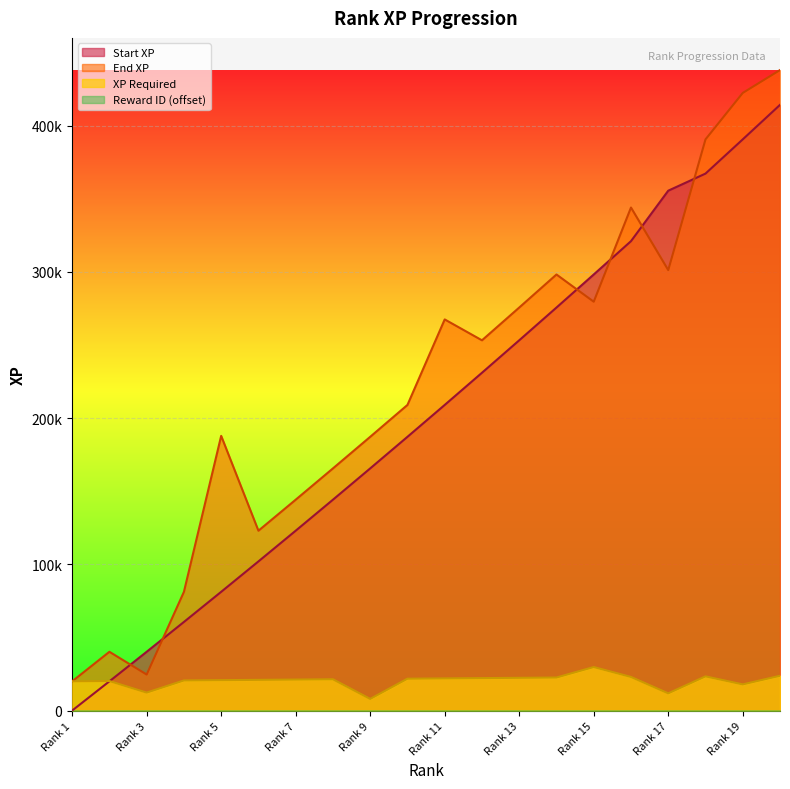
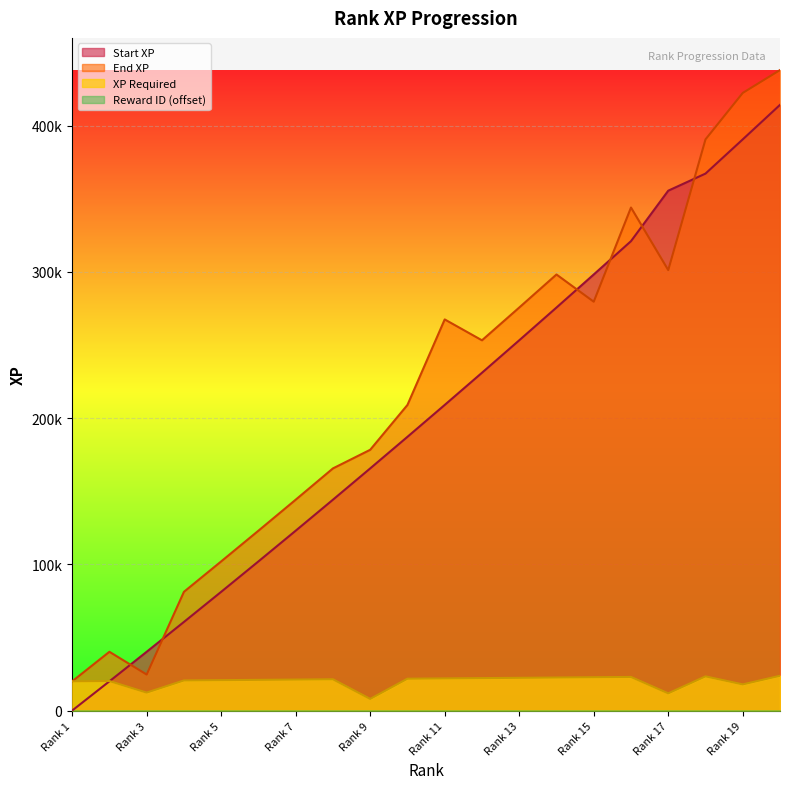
End XP, Rank 5: 188000 -> 102000
End XP, Rank 9: 187000 -> 178000
XP Required, Rank 15: 30000 -> 23000
